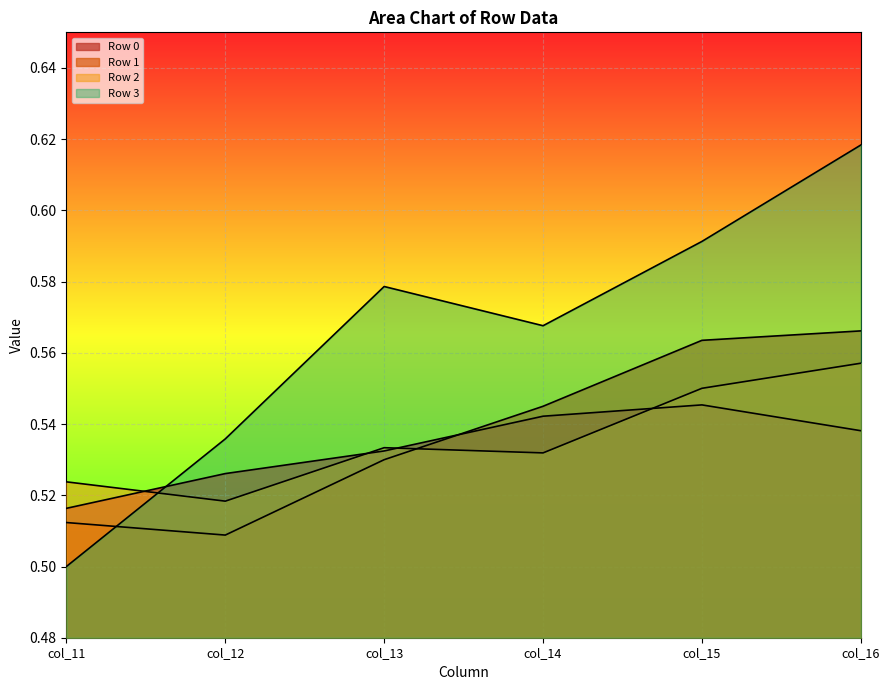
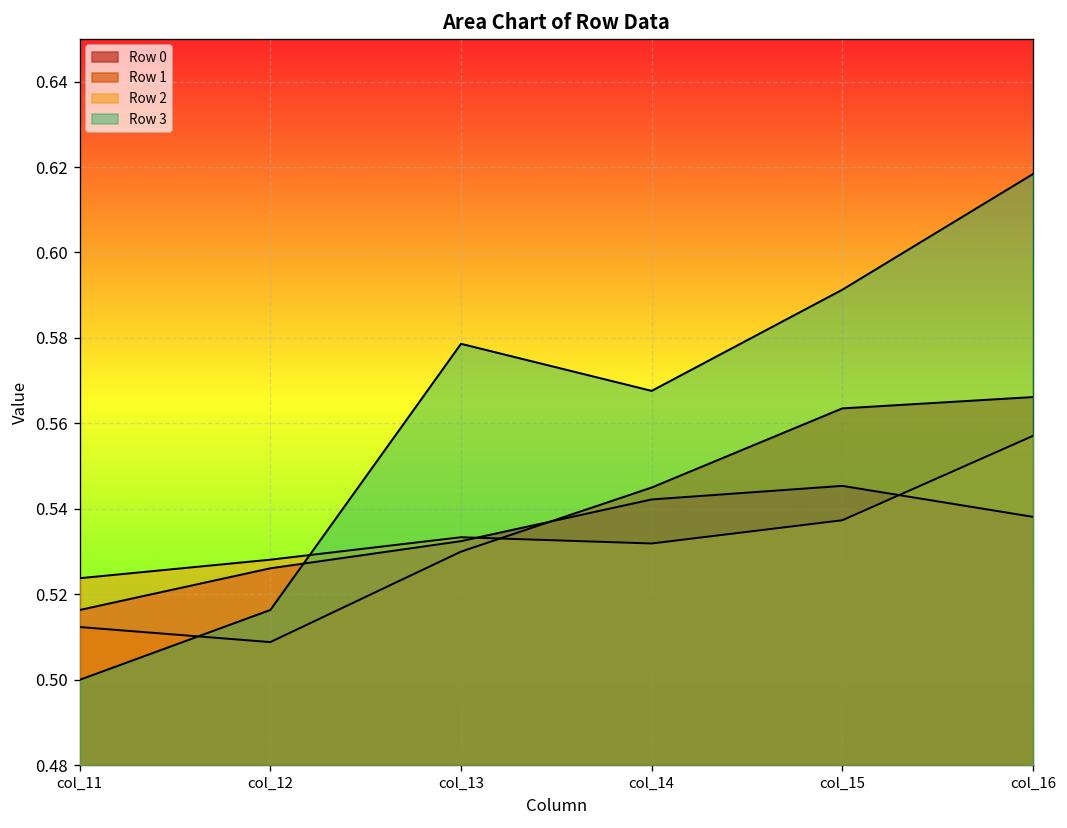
Row 2, col_12: 0.518 -> 0.528
Row 3, col_12: 0.536 -> 0.516
Row 2, col_15: 0.550 -> 0.537
